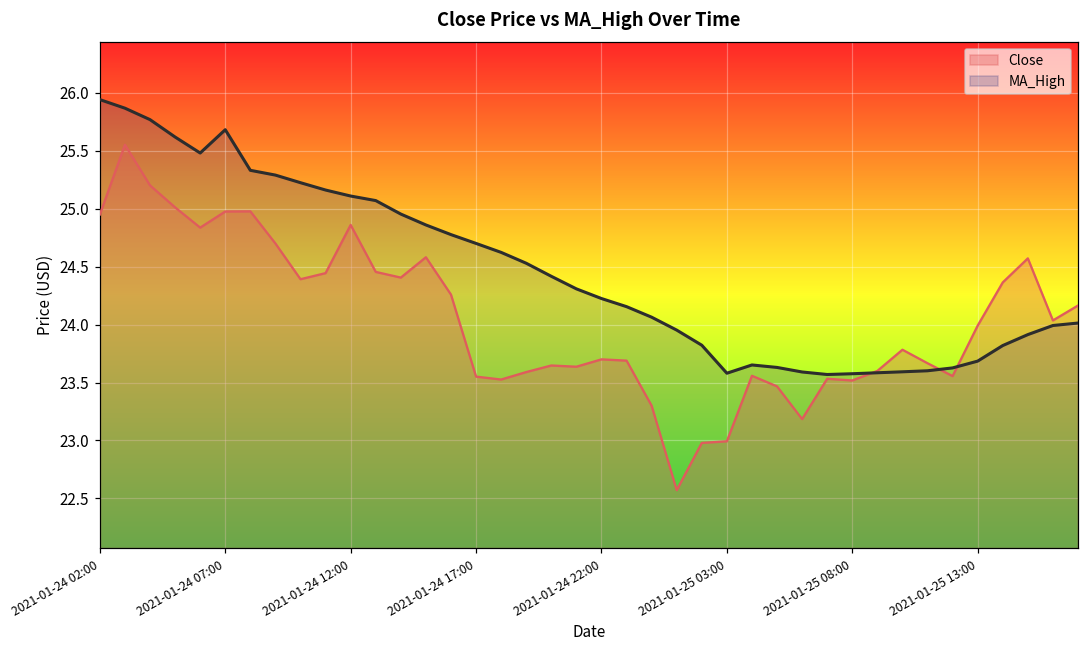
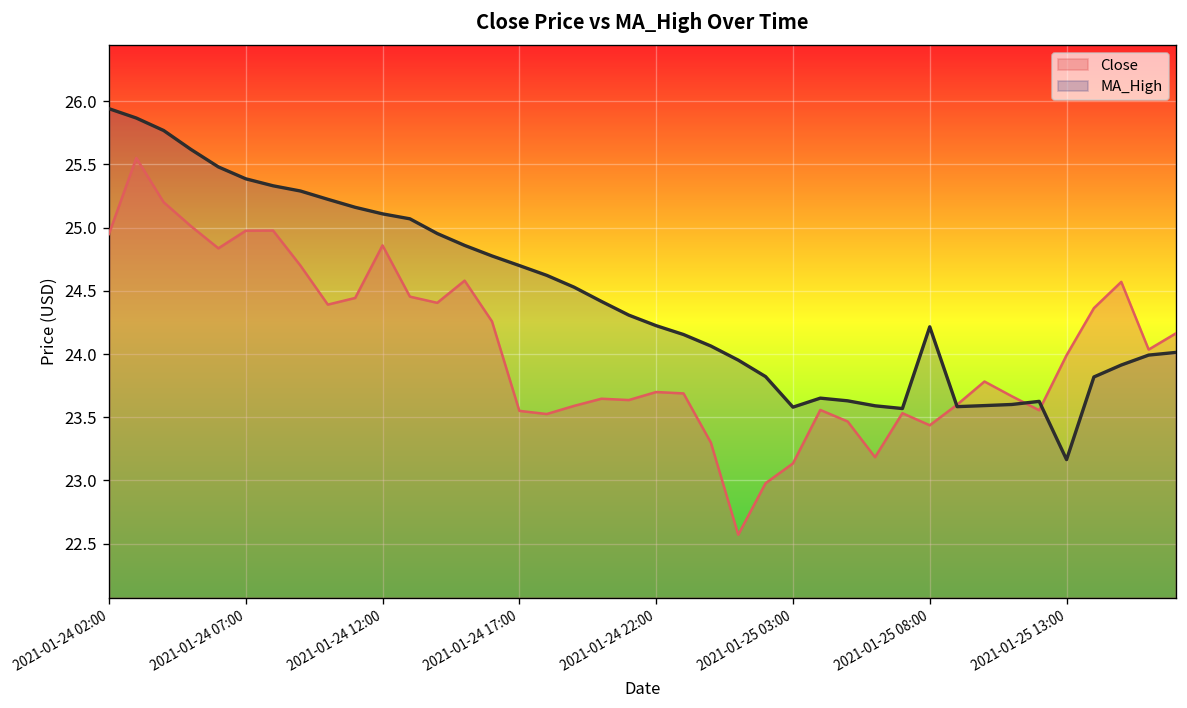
MA_High, 2021-01-24 07:00: 25.68 -> 25.39
Close, 2021-01-25 03:00: 22.99 -> 23.14
Close, 2021-01-25 08:00: 23.52 -> 23.44
MA_High, 2021-01-25 08:00: 23.58 -> 24.22
MA_High, 2021-01-25 13:00: 23.68 -> 23.17
